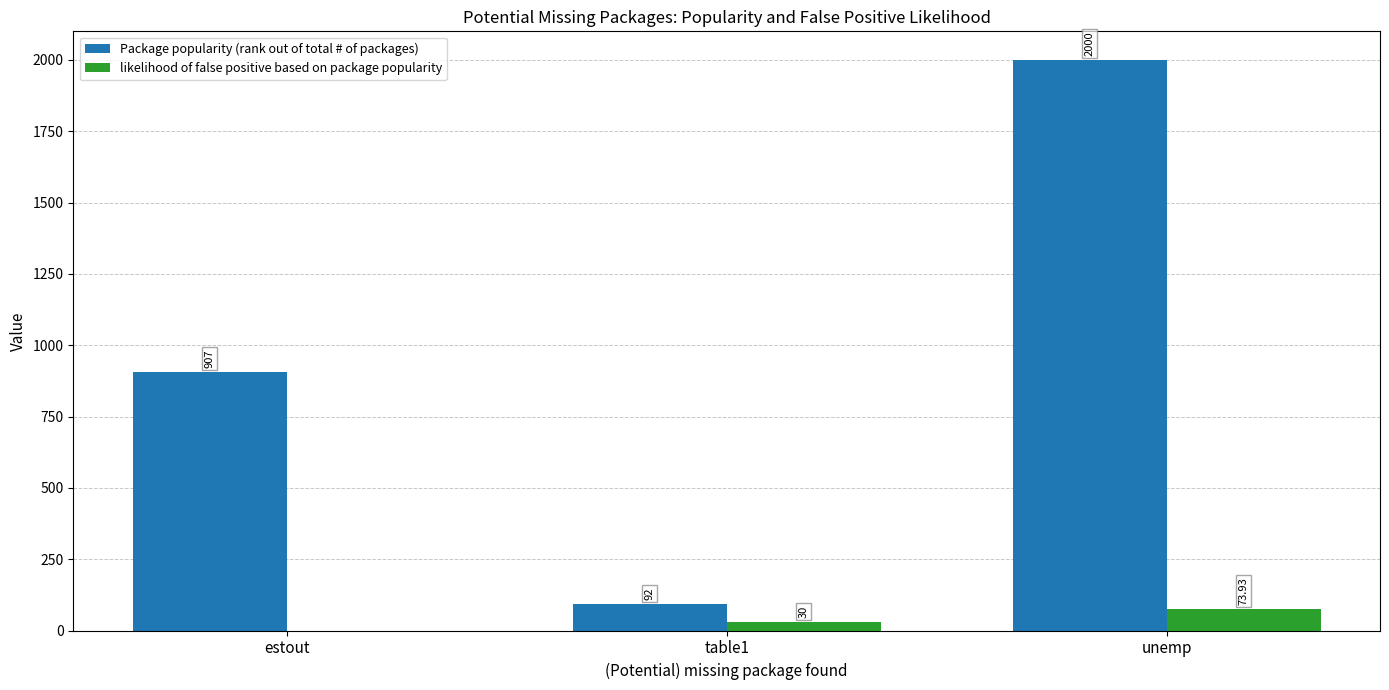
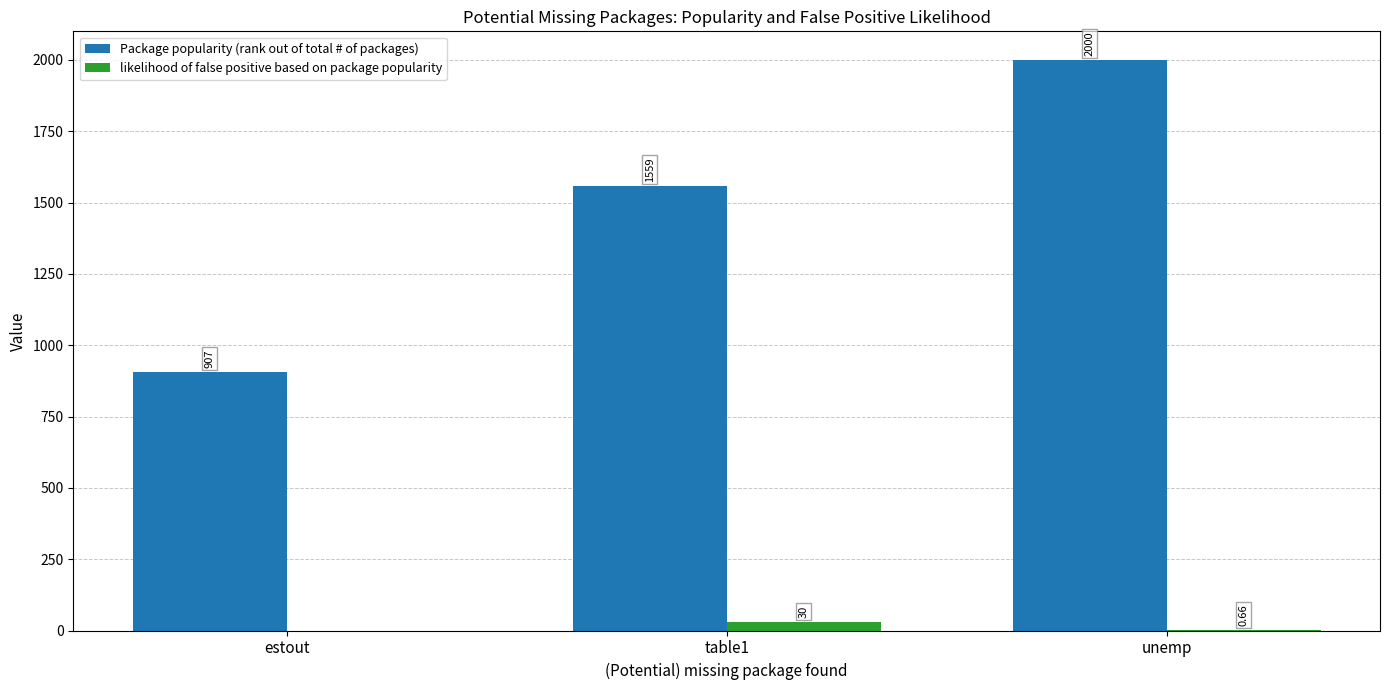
Package popularity (rank out of total # of packages), table1: 92 -> 1559
likelihood of false positive based on package popularity, unemp: 73.93 -> 0.66
